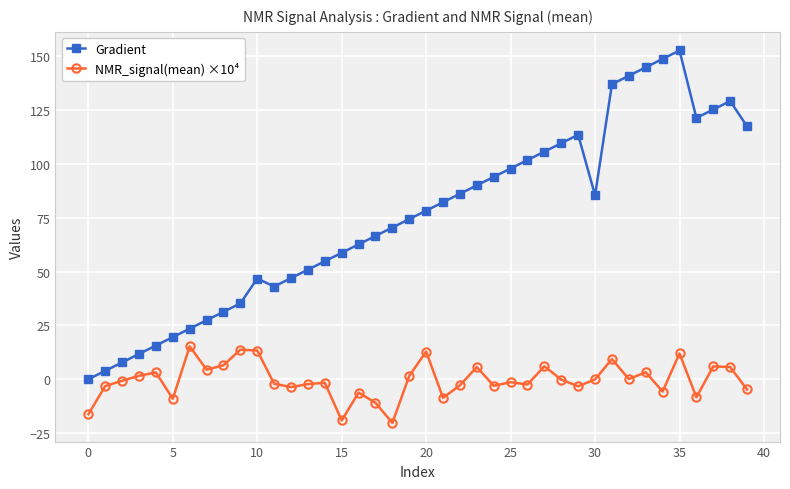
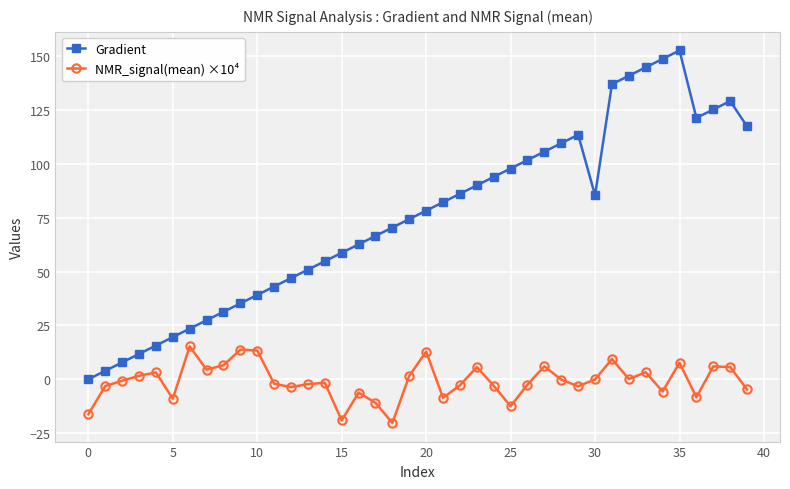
Gradient, 10: 47 -> 39
NMR_signal(mean) ×10⁴, 25: -1 -> -13
NMR_signal(mean) ×10⁴, 35: 12 -> 8
